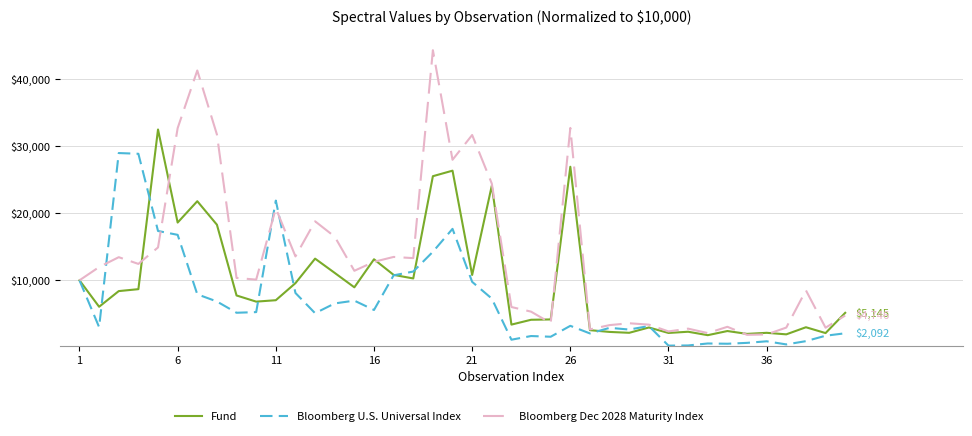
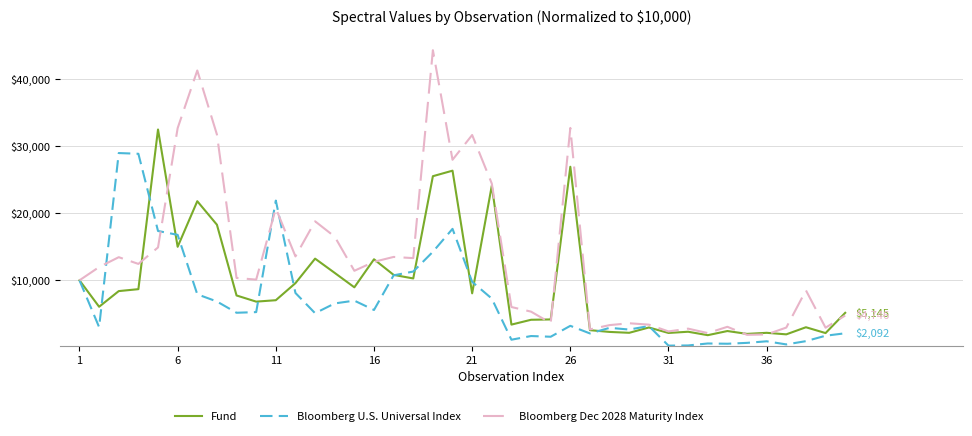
Fund, 6: $19,000 -> $15,000
Fund, 21: $11,000 -> $8,000
